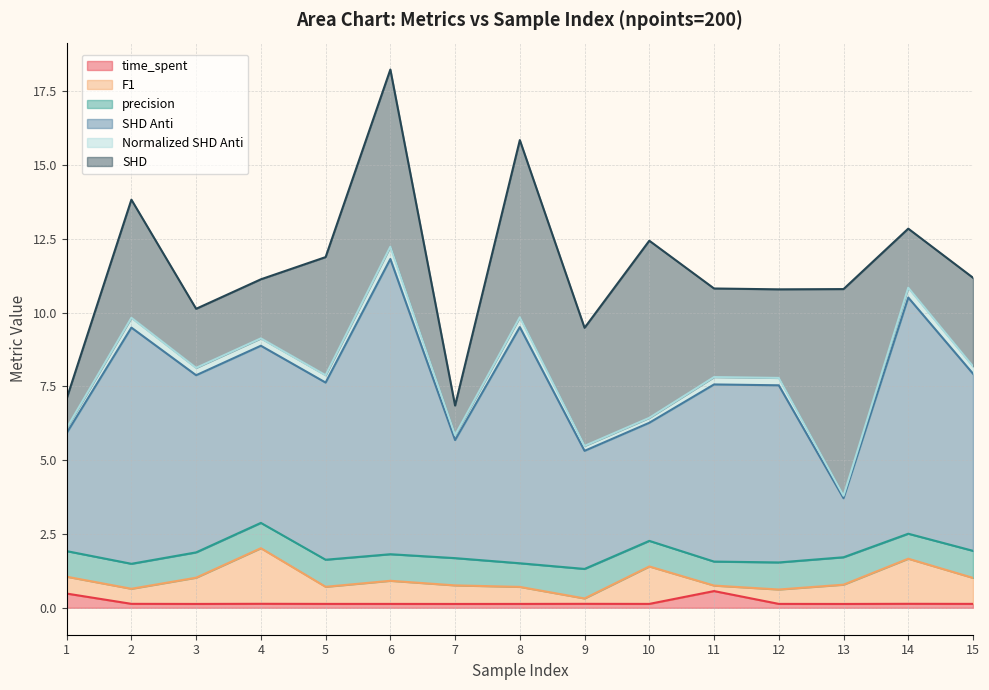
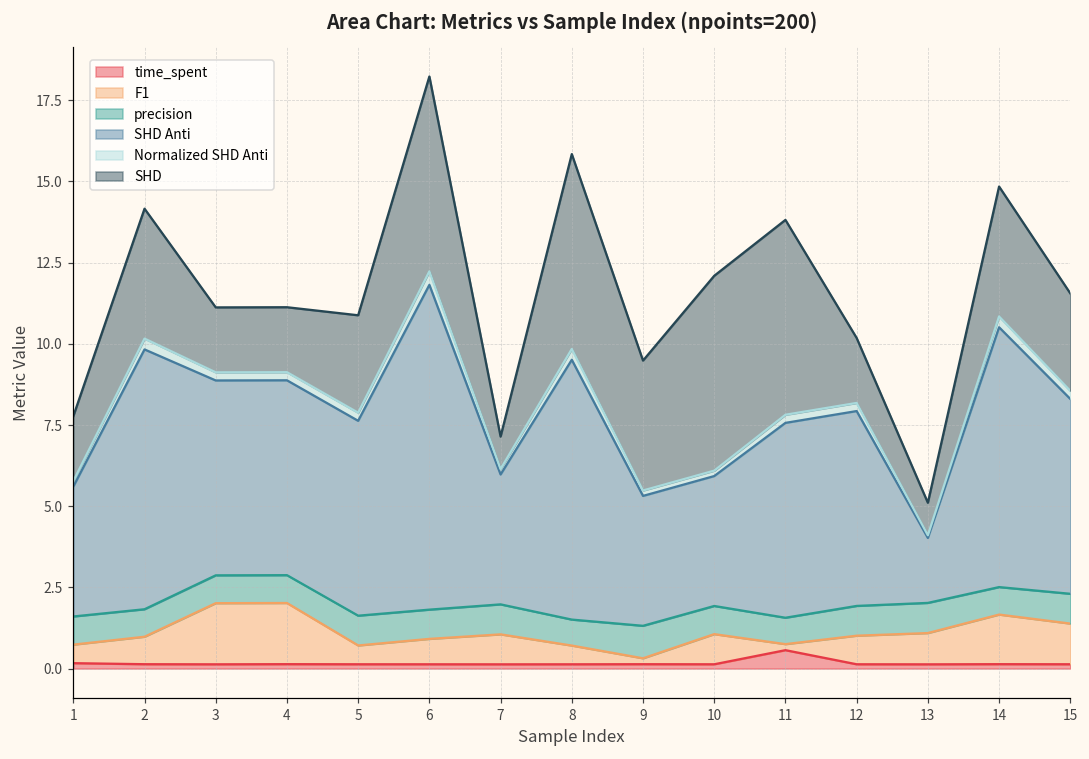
time_spent, 1: 0.5 -> 0.2
SHD, 1: 1 -> 2
F1, 2: 0.5 -> 0.8
F1, 3: 0.9 -> 1.9
SHD, 5: 4 -> 3
F1, 7: 0.6 -> 0.9
F1, 10: 1.3 -> 0.9
SHD, 11: 3 -> 6
F1, 12: 0.5 -> 0.9
SHD, 12: 3 -> 2
F1, 13: 0.7 -> 1.0
SHD, 13: 7 -> 1
SHD, 14: 2 -> 4
F1, 15: 0.9 -> 1.3
